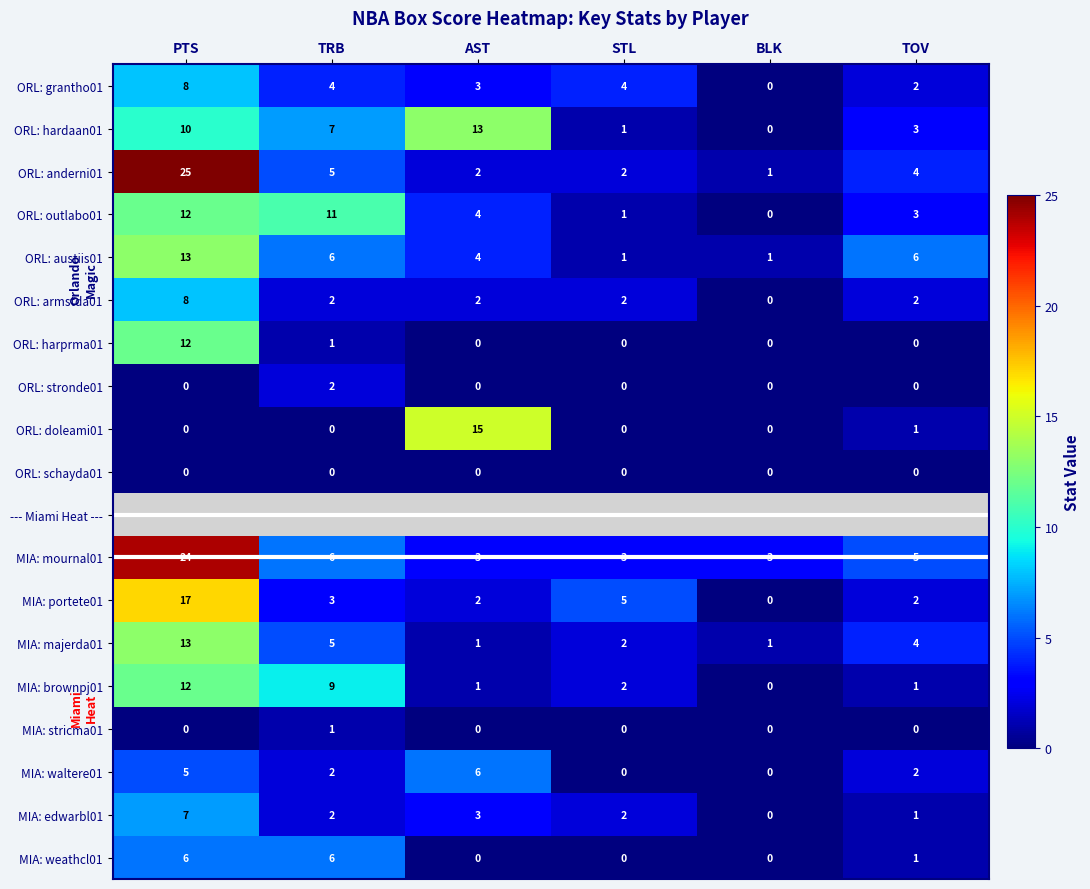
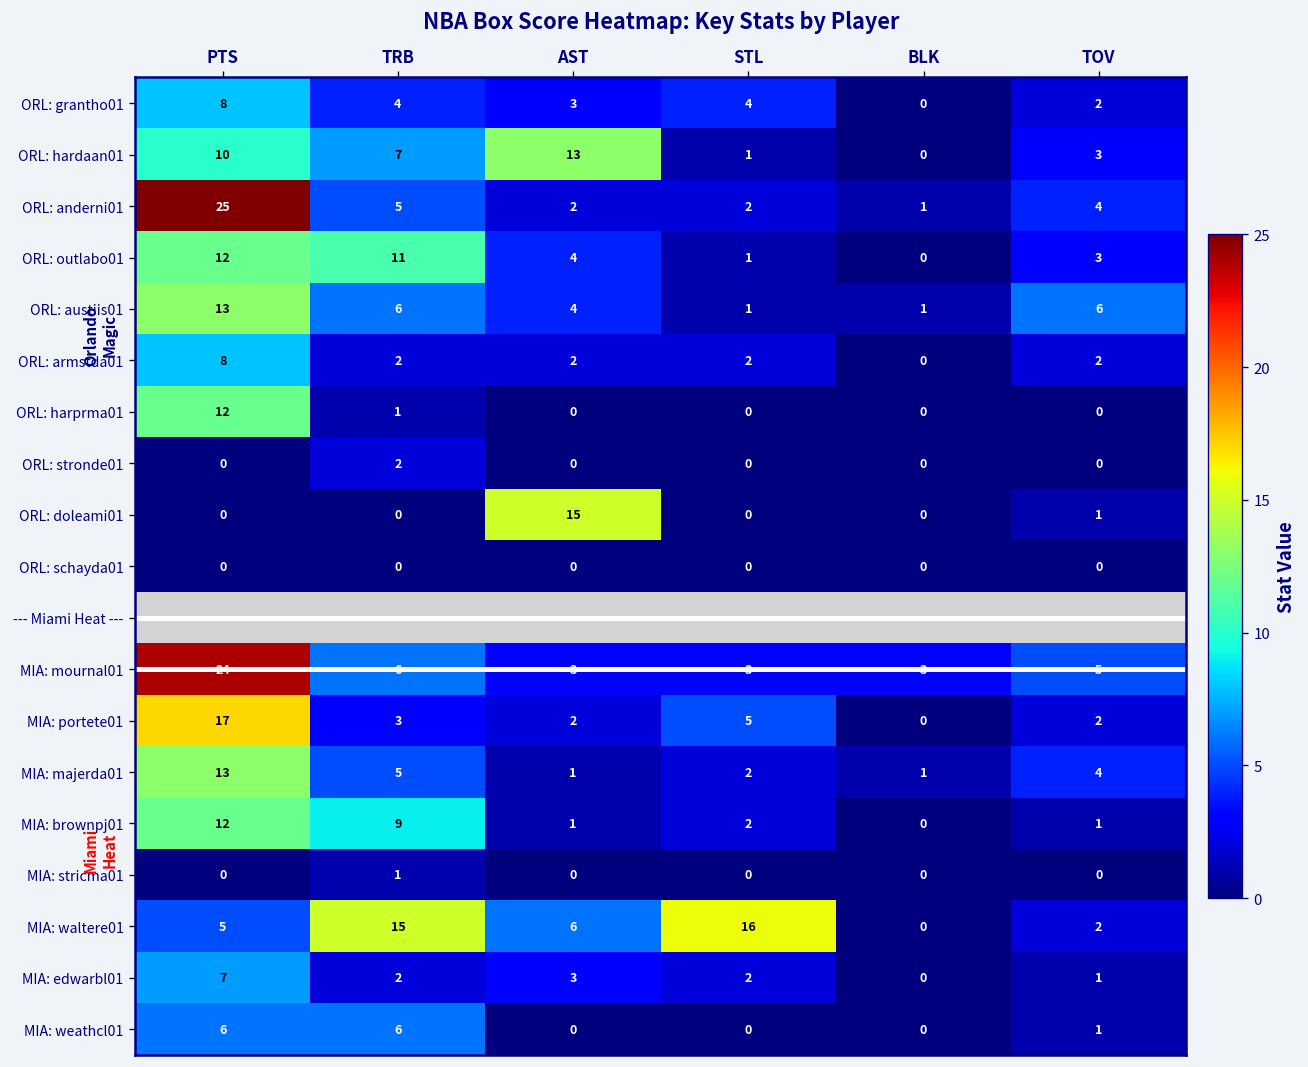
MIA: waltere01, TRB: 2 -> 15
MIA: waltere01, STL: 0 -> 16
